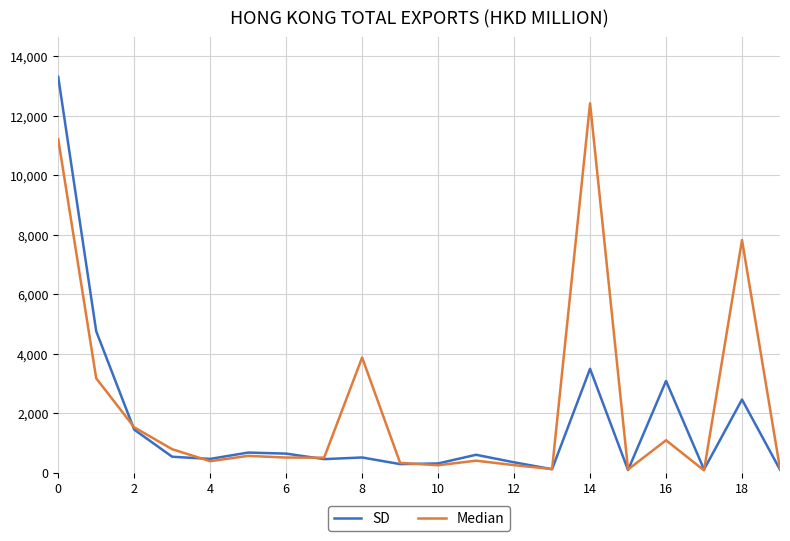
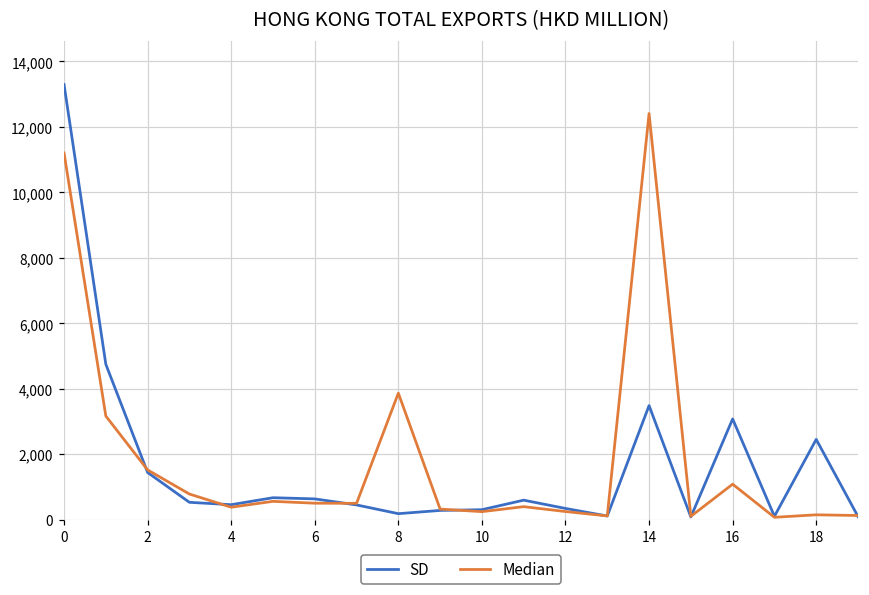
SD, 8: 500 -> 200
Median, 18: 7,800 -> 200
